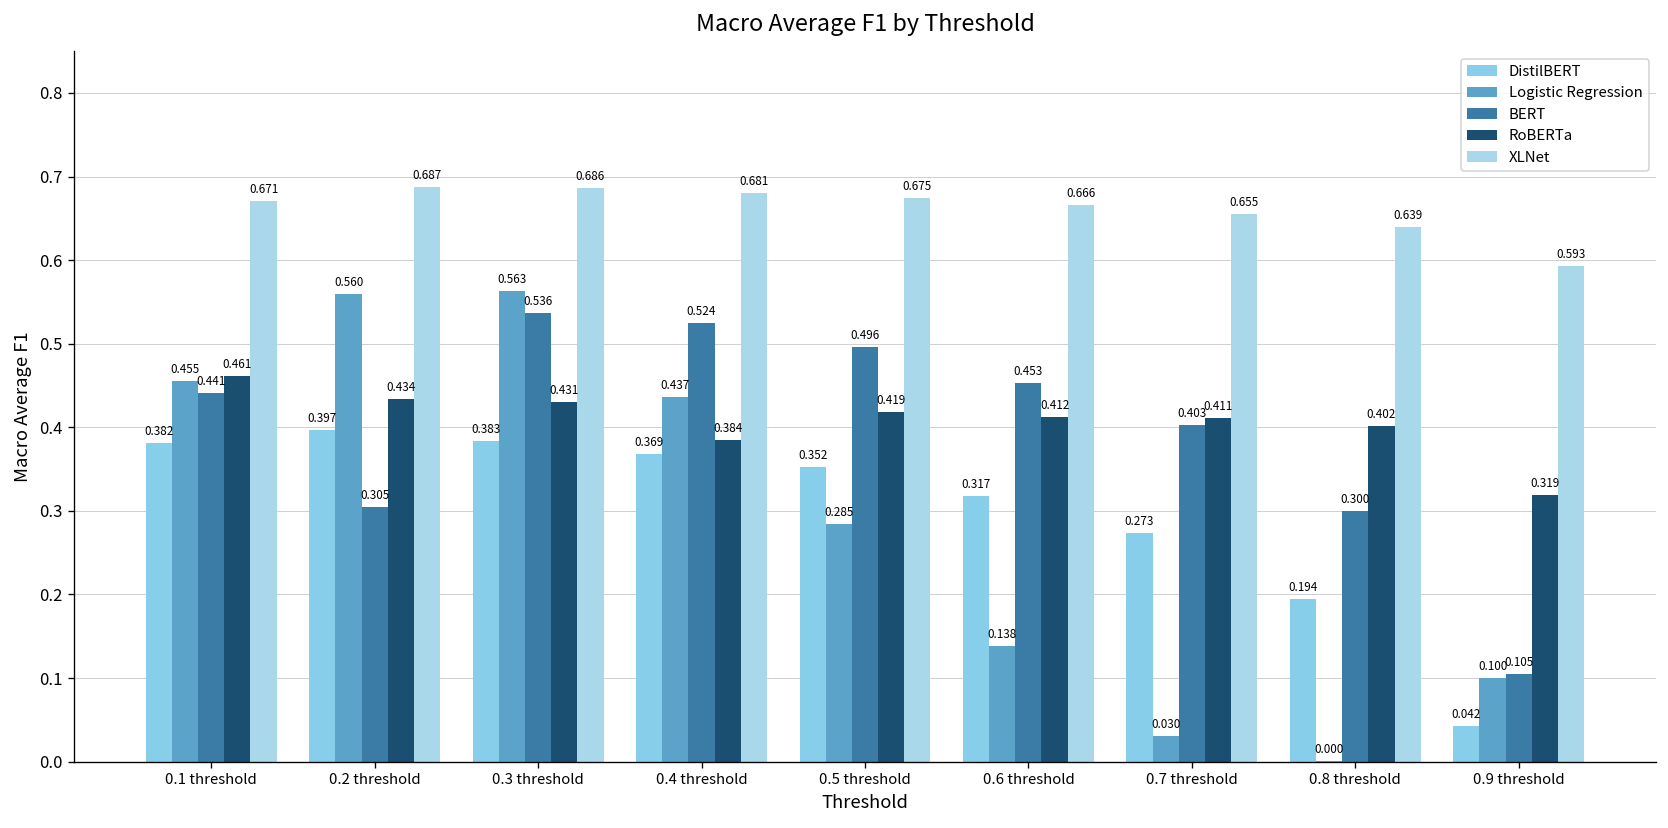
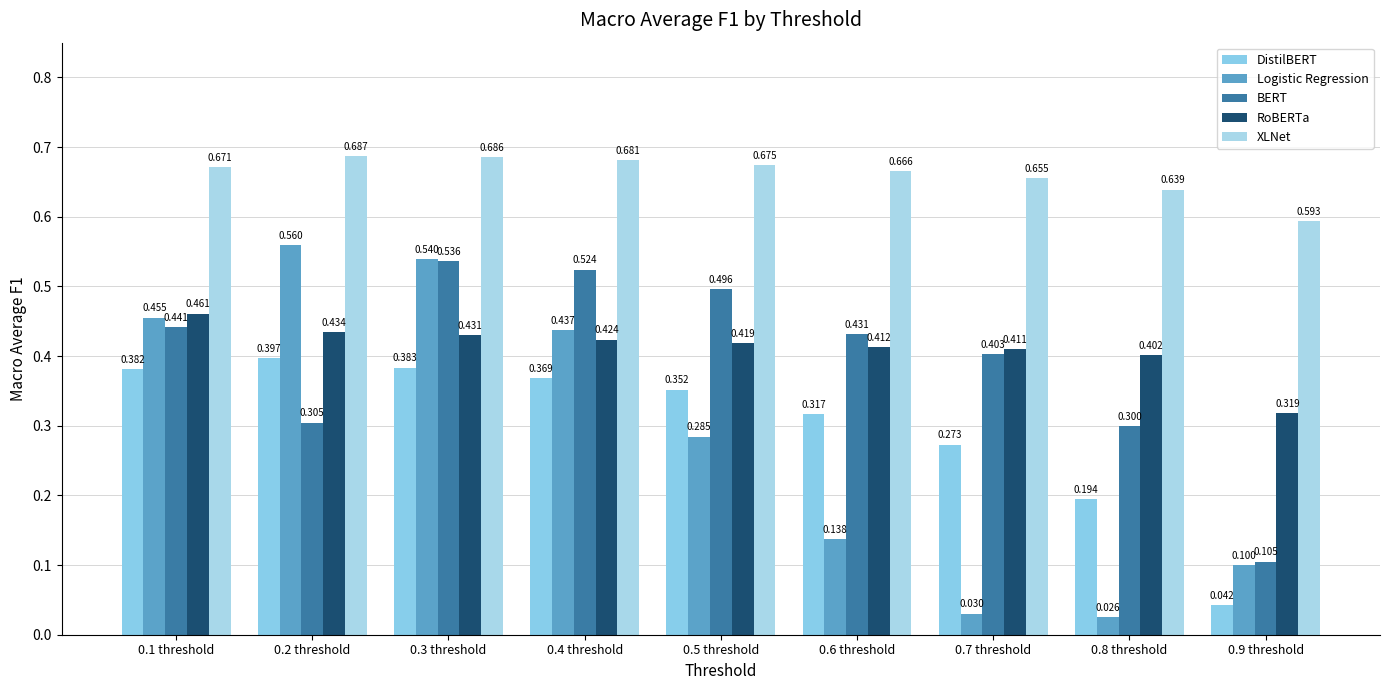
Logistic Regression, 0.3 threshold: 0.563 -> 0.540
RoBERTa, 0.4 threshold: 0.384 -> 0.424
BERT, 0.6 threshold: 0.453 -> 0.431
Logistic Regression, 0.8 threshold: 0.000 -> 0.026
